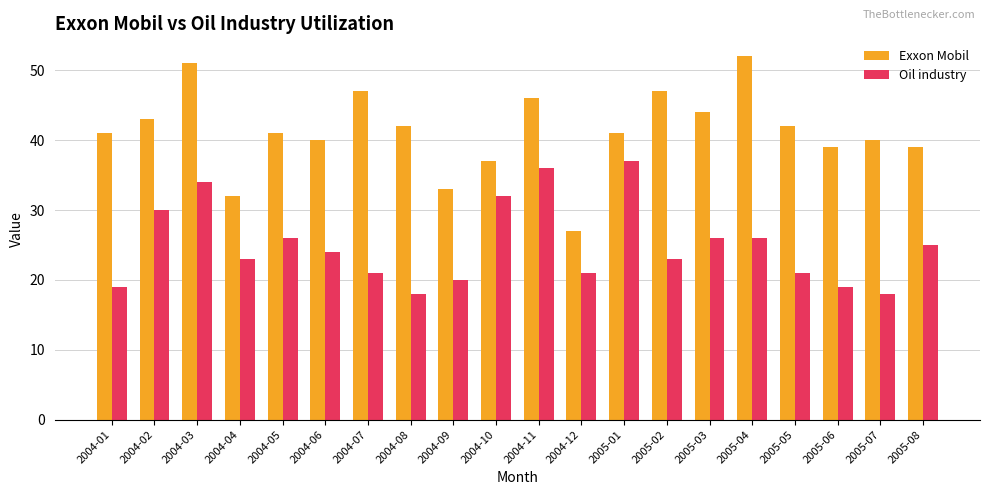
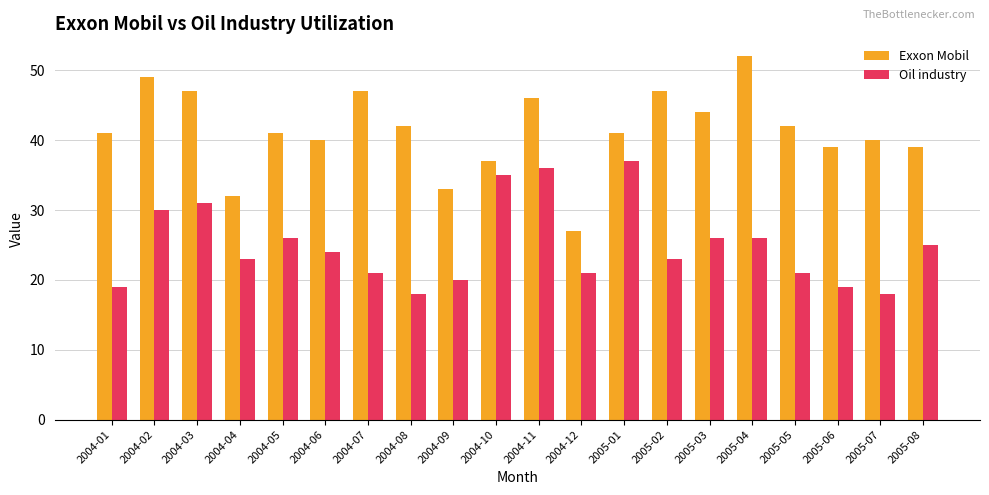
Exxon Mobil, 2004-02: 43 -> 49
Exxon Mobil, 2004-03: 51 -> 47
Oil industry, 2004-03: 34 -> 31
Oil industry, 2004-10: 32 -> 35
